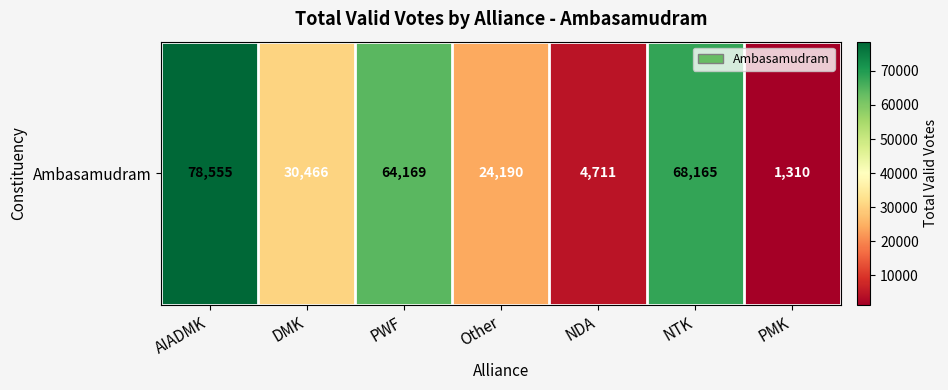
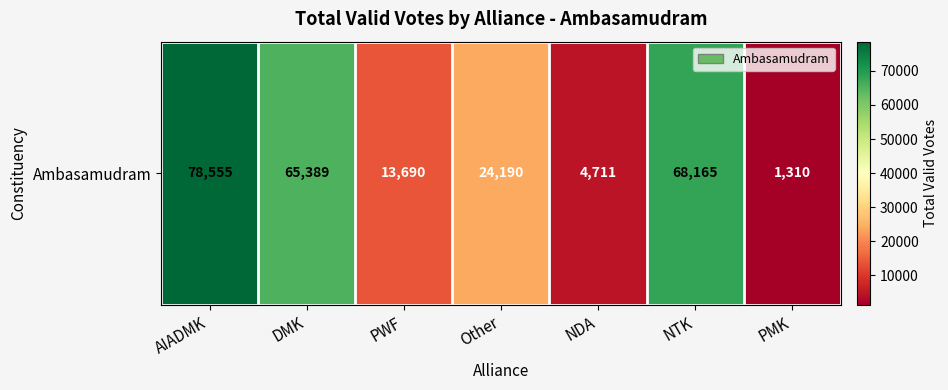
Ambasamudram, DMK: 30,466 -> 65,389
Ambasamudram, PWF: 64,169 -> 13,690
